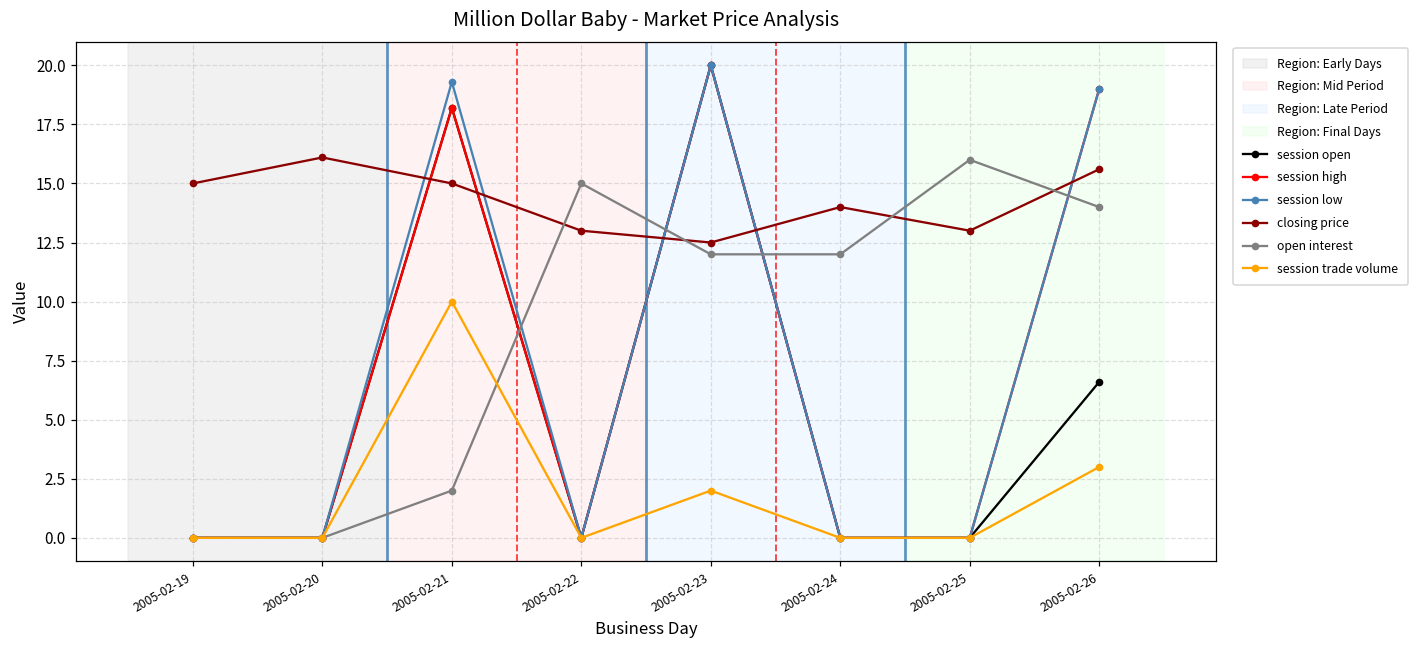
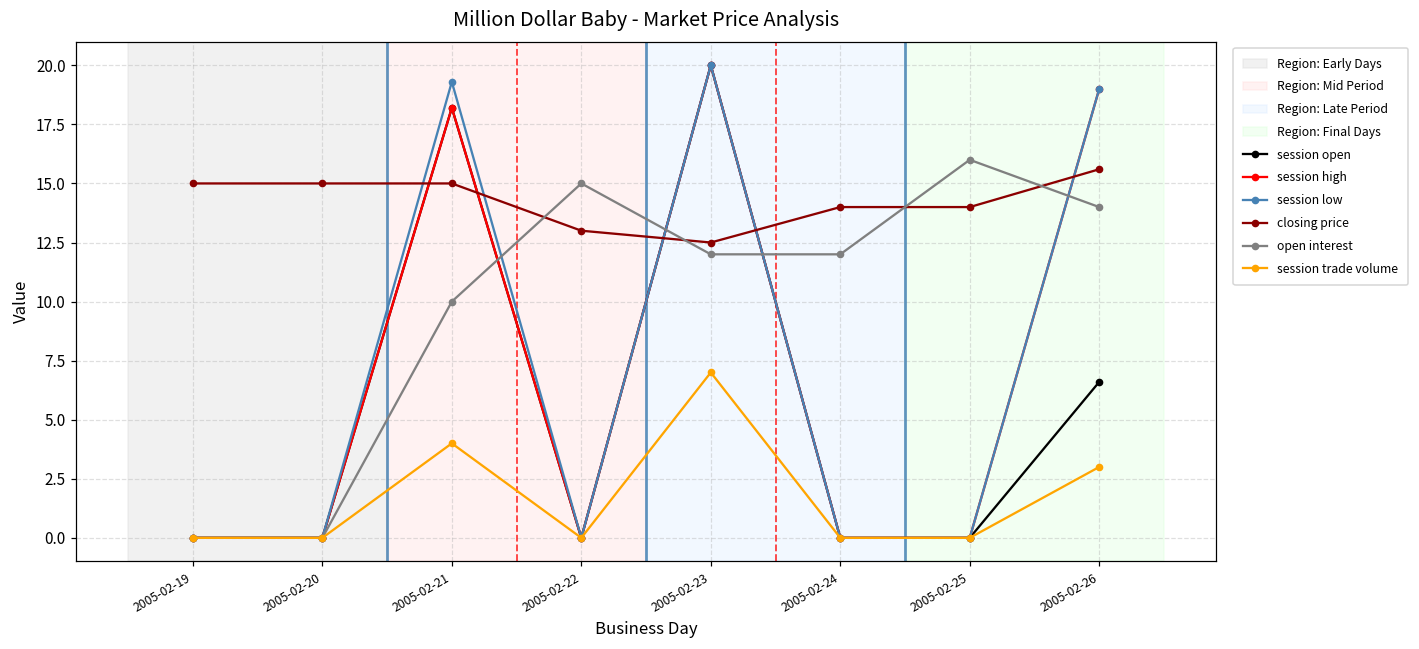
closing price, 2005-02-20: 16.1 -> 15.0
open interest, 2005-02-21: 2 -> 10
session trade volume, 2005-02-21: 10 -> 4
session trade volume, 2005-02-23: 2 -> 7
closing price, 2005-02-25: 13 -> 14
